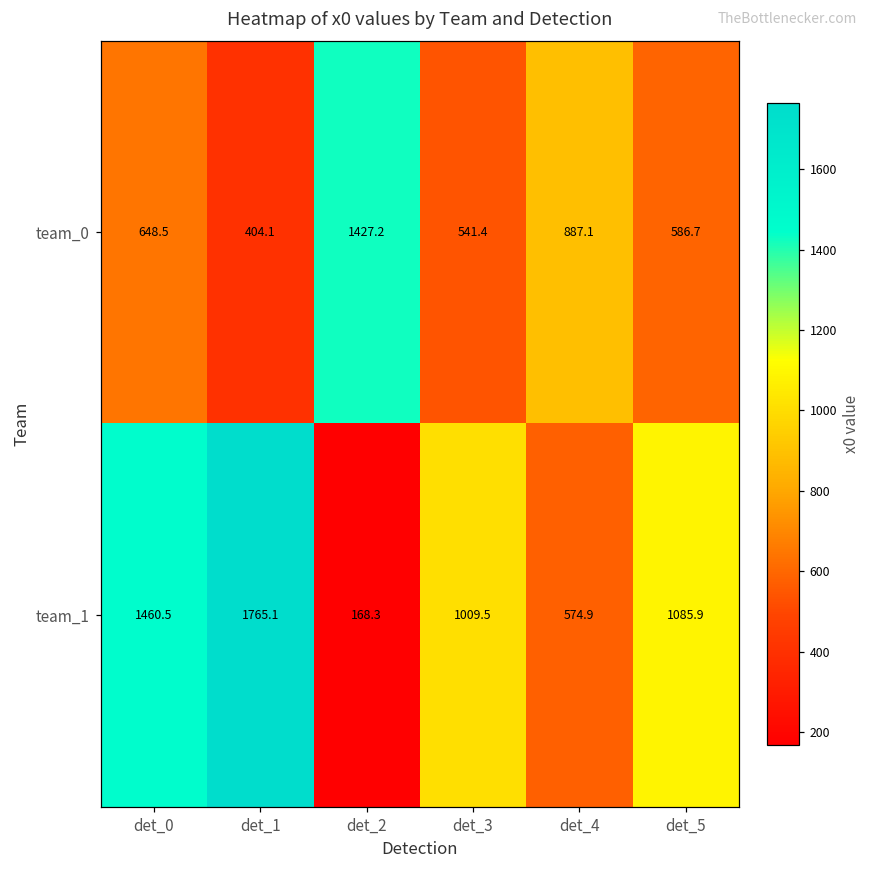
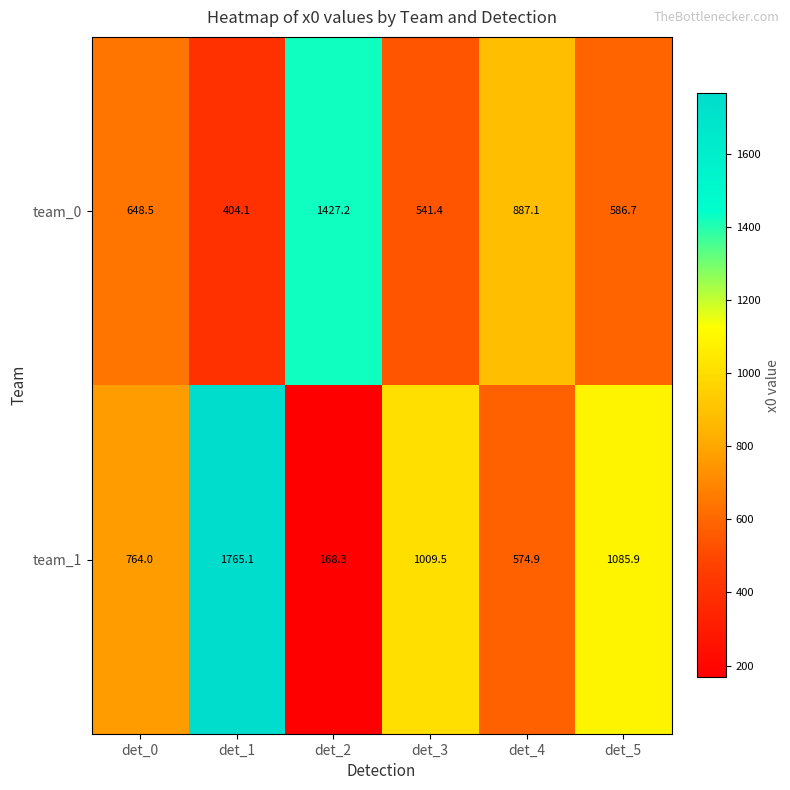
team_1, det_0: 1460.5 -> 764.0
